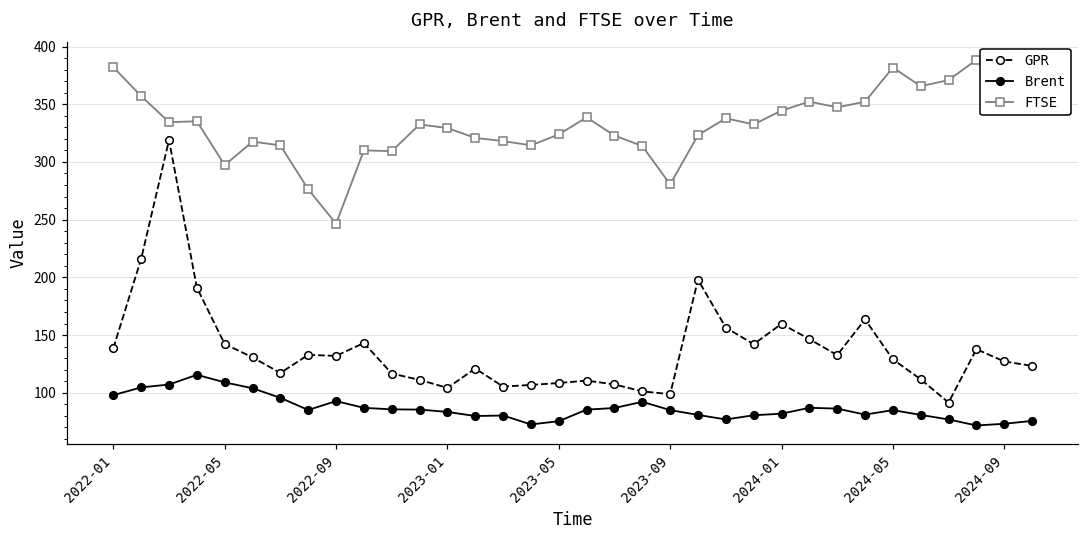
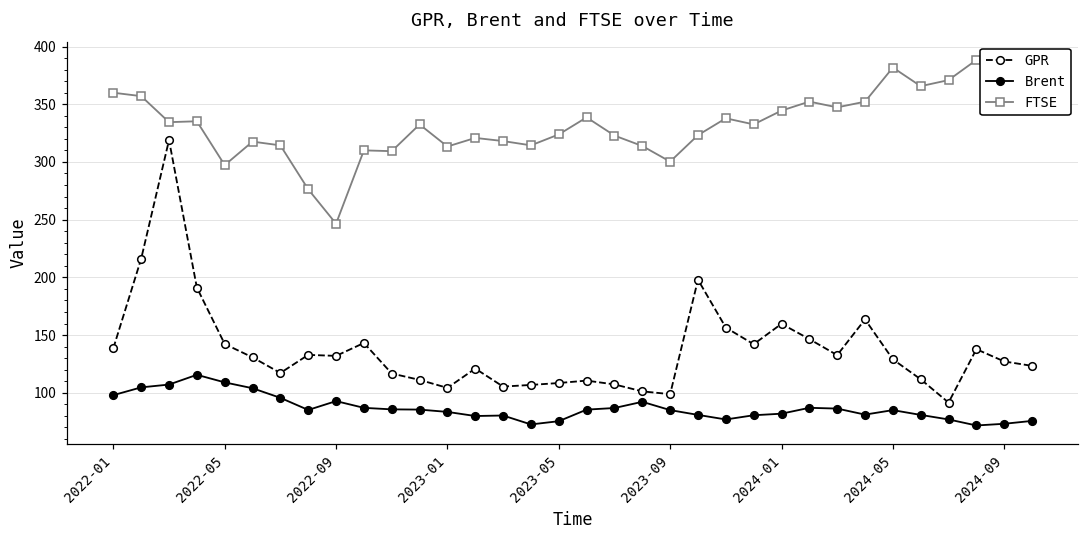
FTSE, 2022-01: 382 -> 360
FTSE, 2023-01: 329 -> 313
FTSE, 2023-09: 281 -> 300
